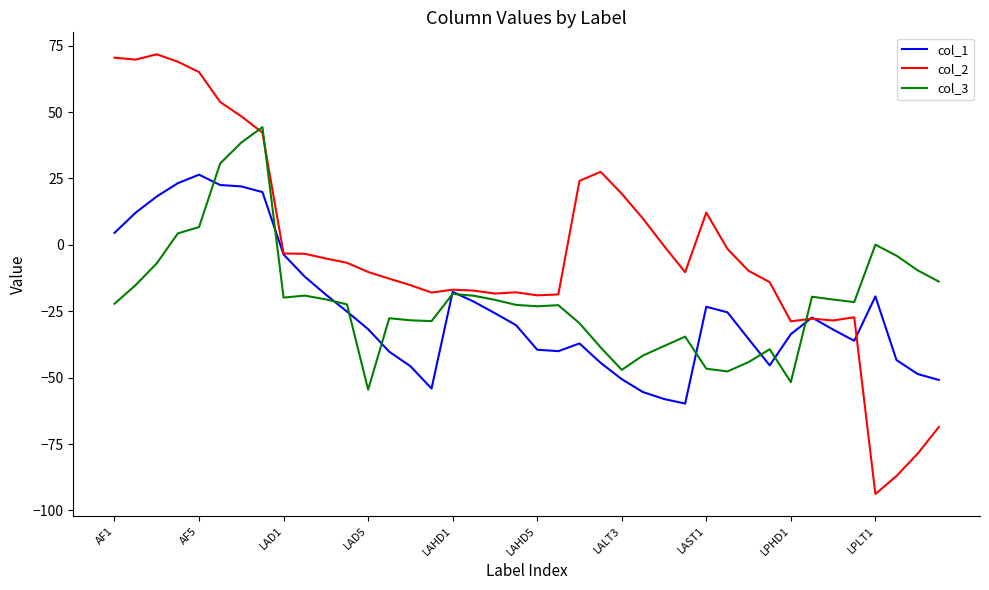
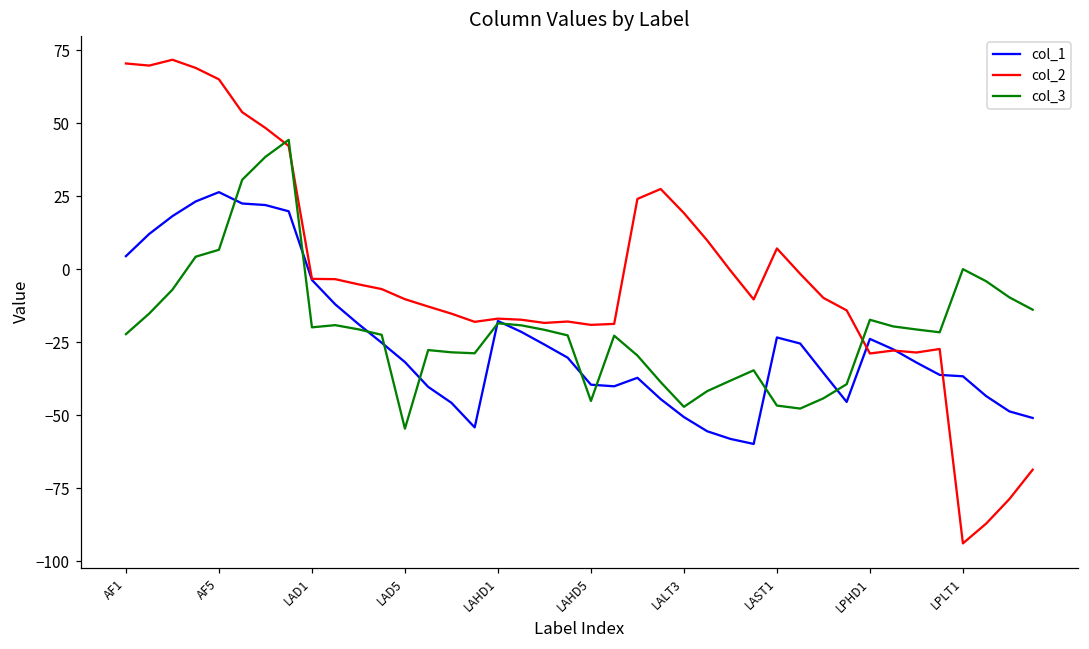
col_3, LAHD5: -23 -> -45
col_2, LAST1: 12 -> 7
col_1, LPHD1: -34 -> -24
col_3, LPHD1: -52 -> -17
col_1, LPLT1: -19 -> -37
